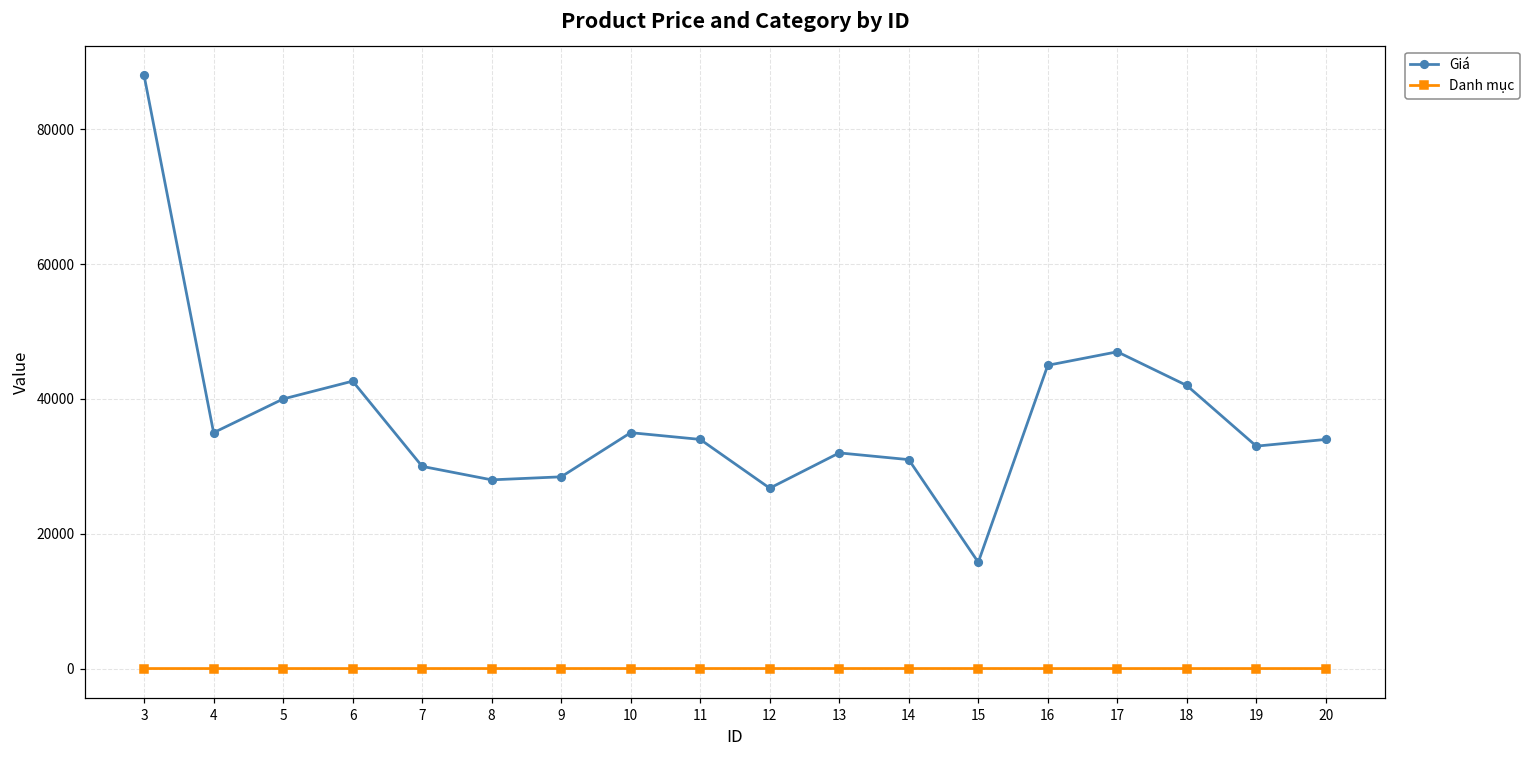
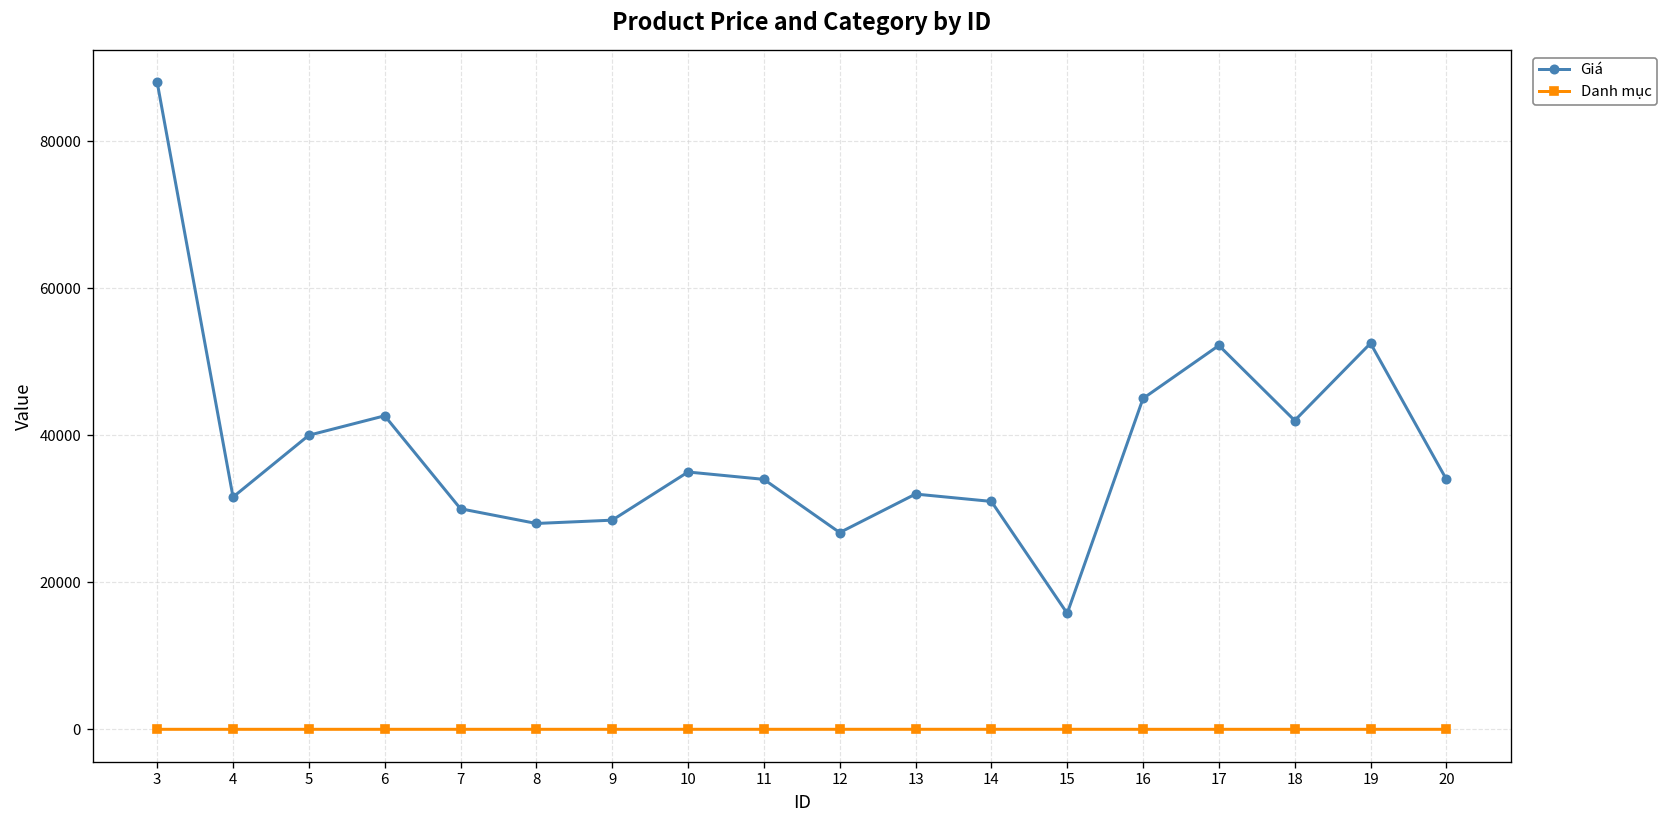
Giá, 4: 35000 -> 32000
Giá, 17: 47000 -> 52000
Giá, 19: 33000 -> 53000
